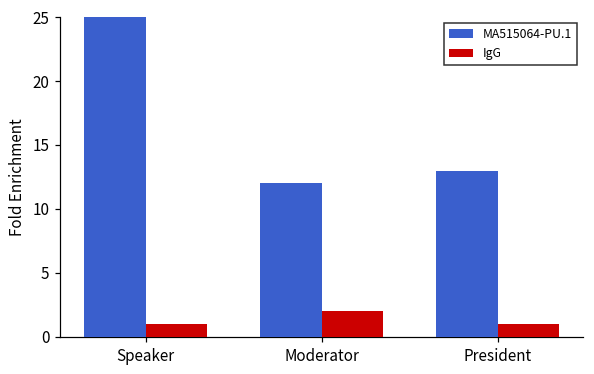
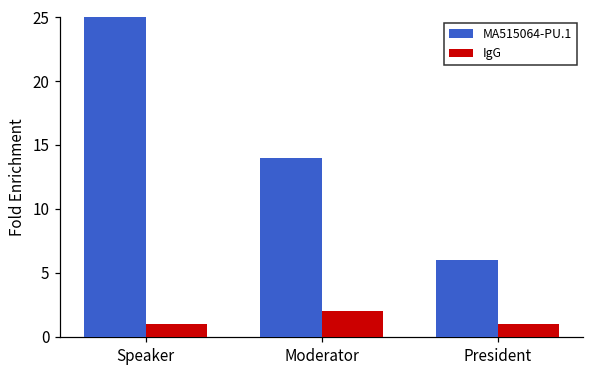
MA515064-PU.1, Moderator: 12 -> 14
MA515064-PU.1, President: 13 -> 6
